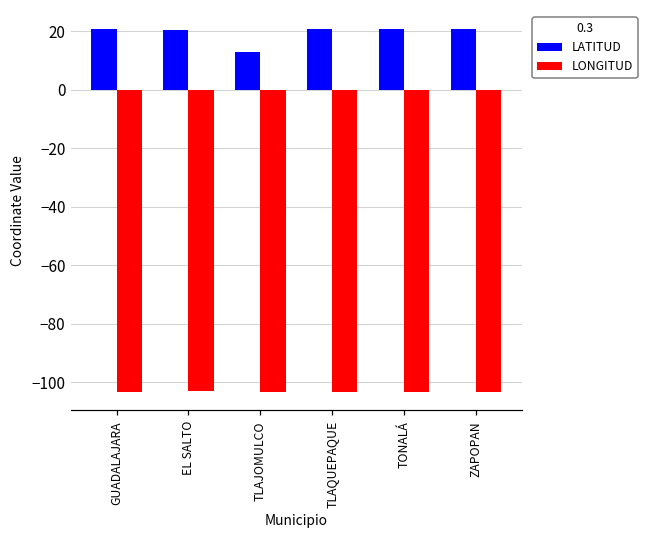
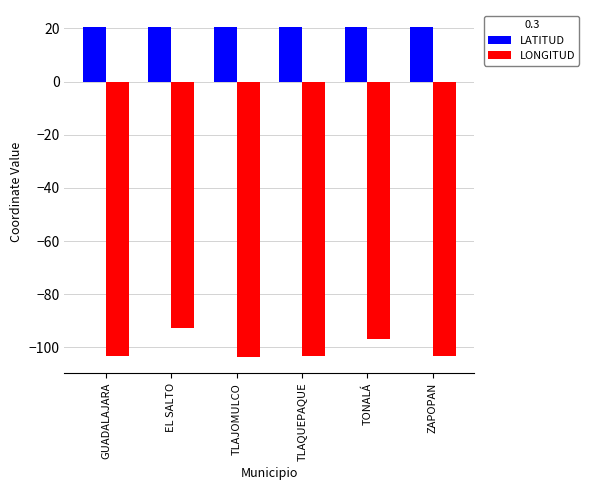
LONGITUD, EL SALTO: -103 -> -93
LATITUD, TLAJOMULCO: 13 -> 20
LONGITUD, TONALÁ: -103 -> -97
